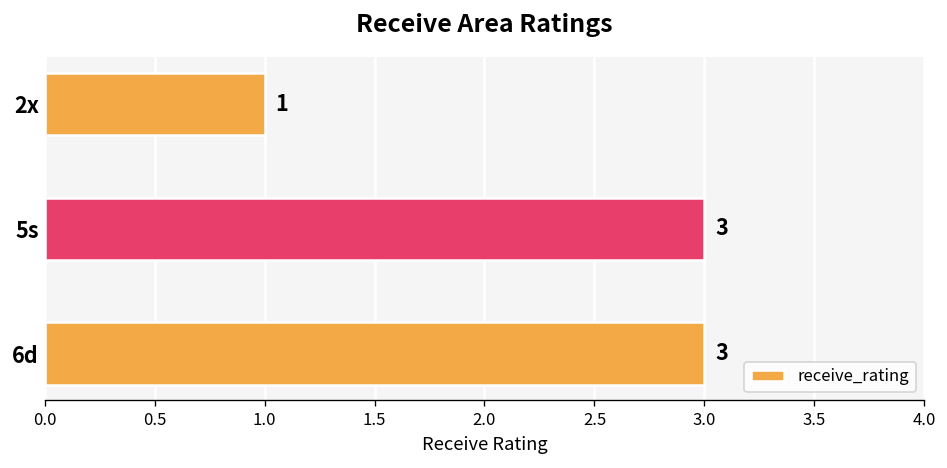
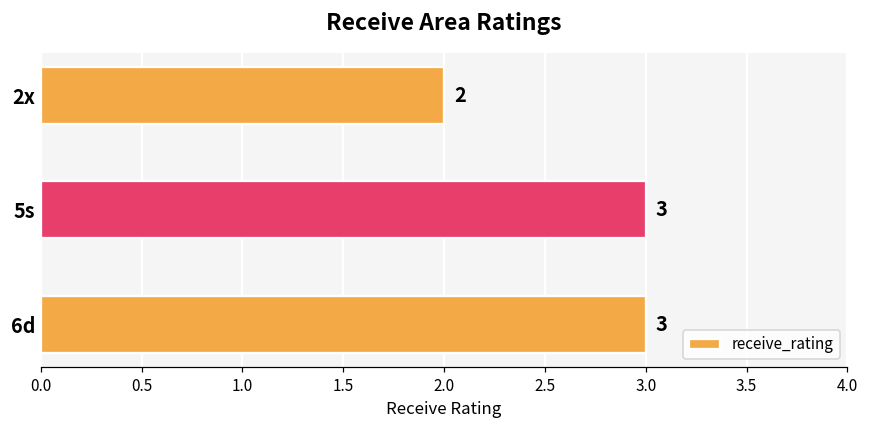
2x: 1 -> 2
